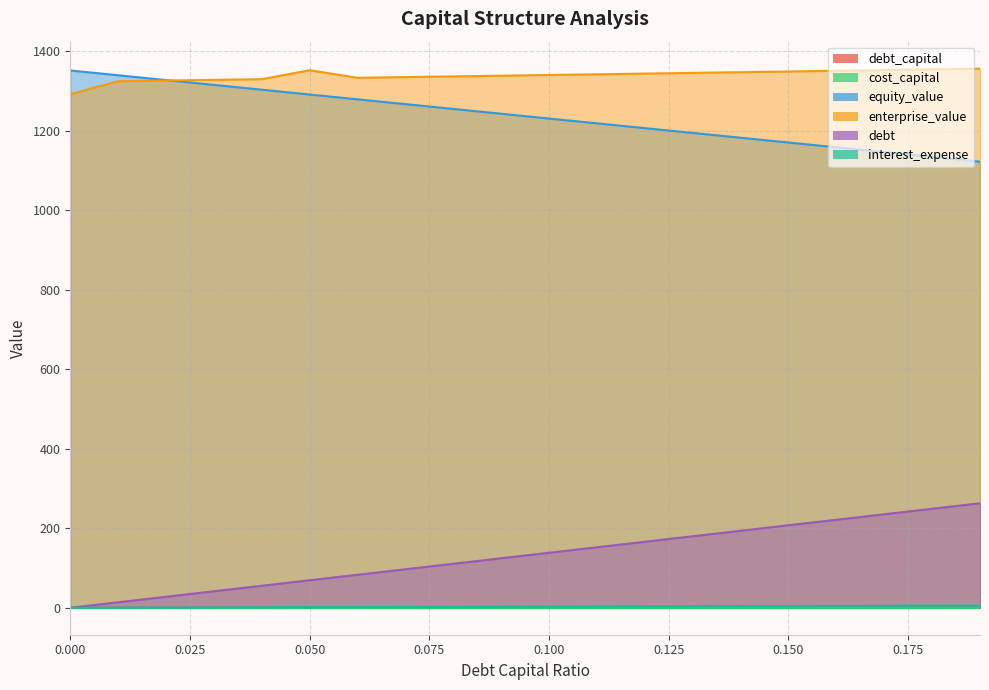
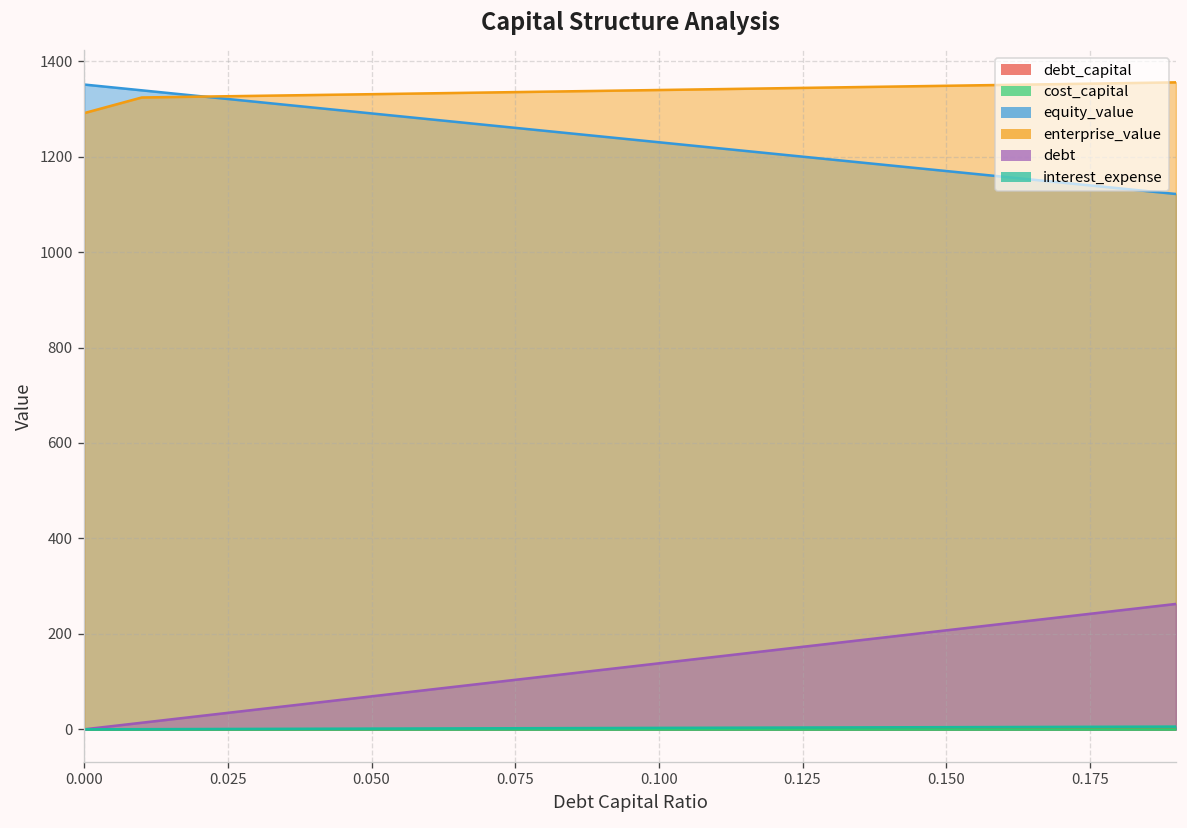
enterprise_value, 0.050: 1350 -> 1330
